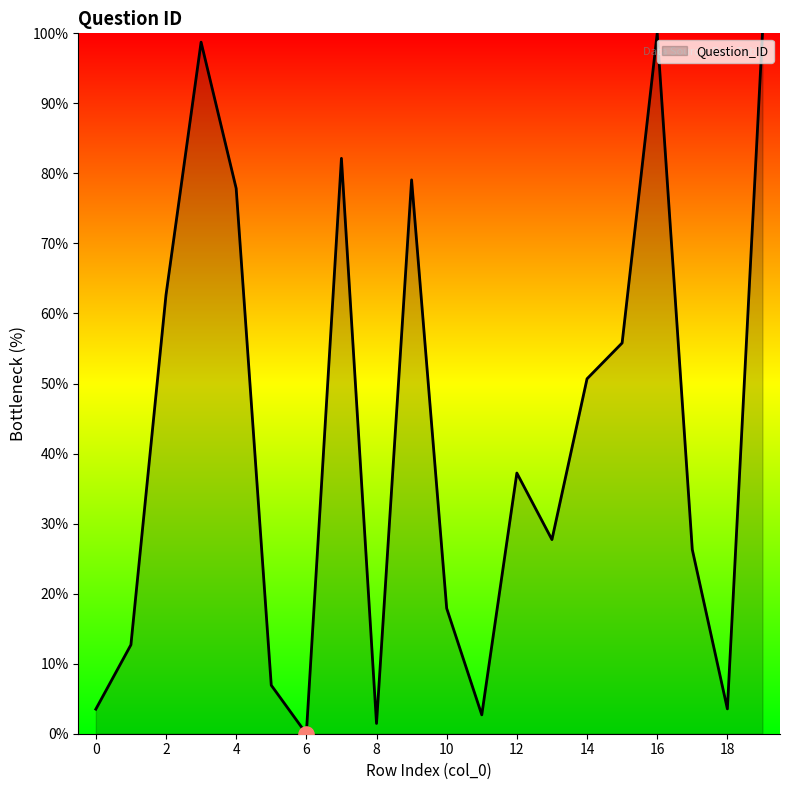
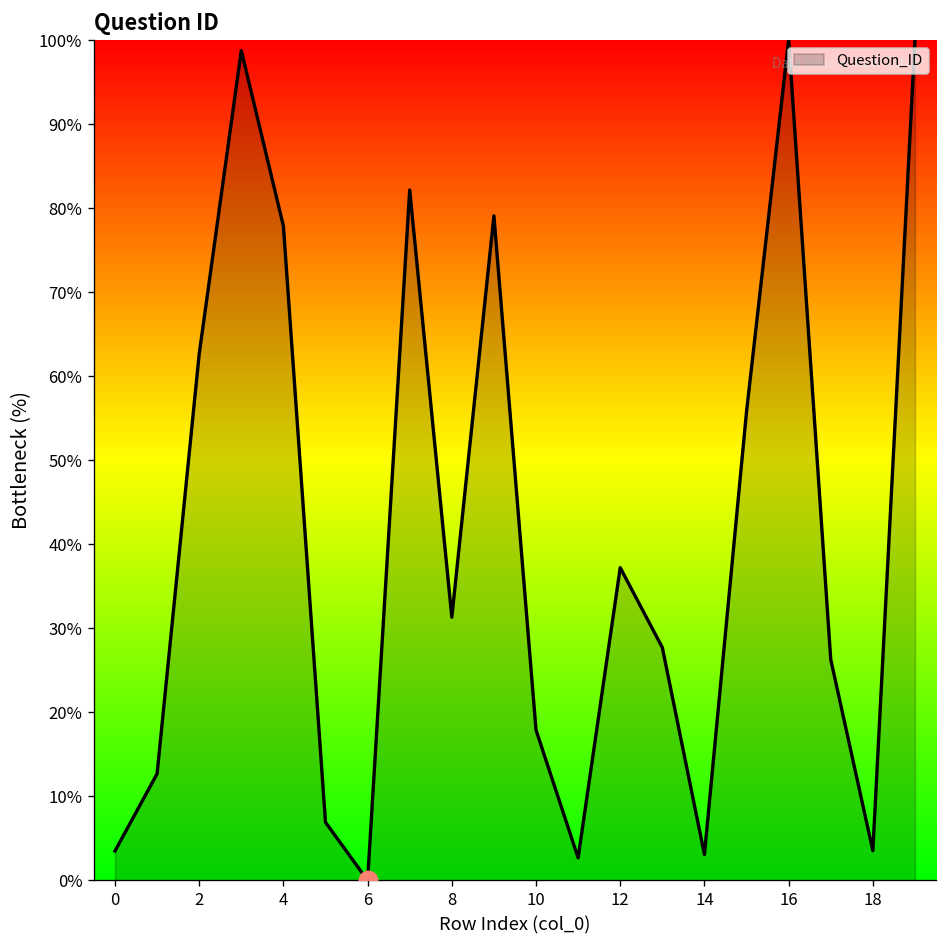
Question_ID, 8: 1% -> 31%
Question_ID, 14: 51% -> 3%
